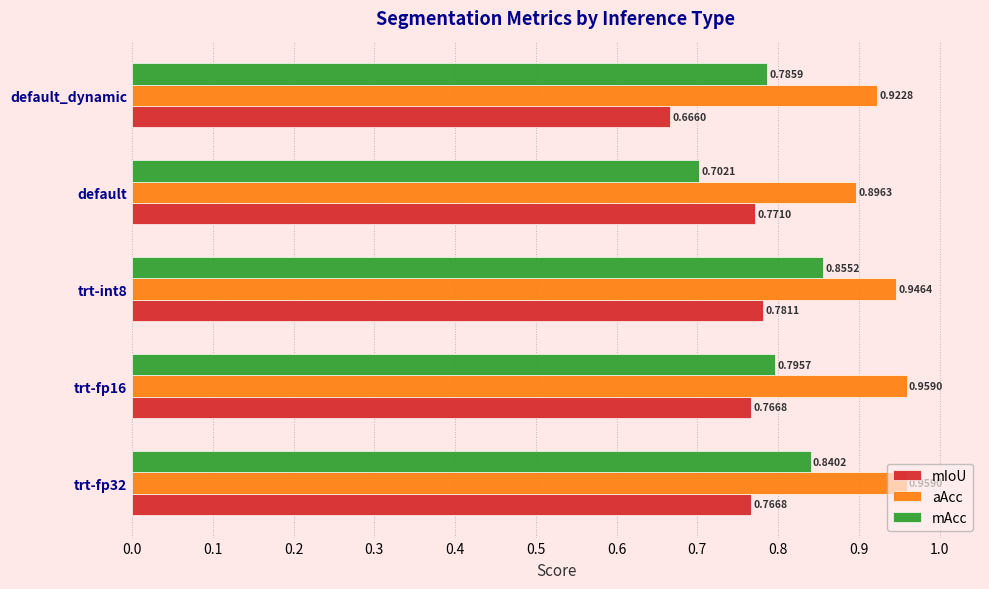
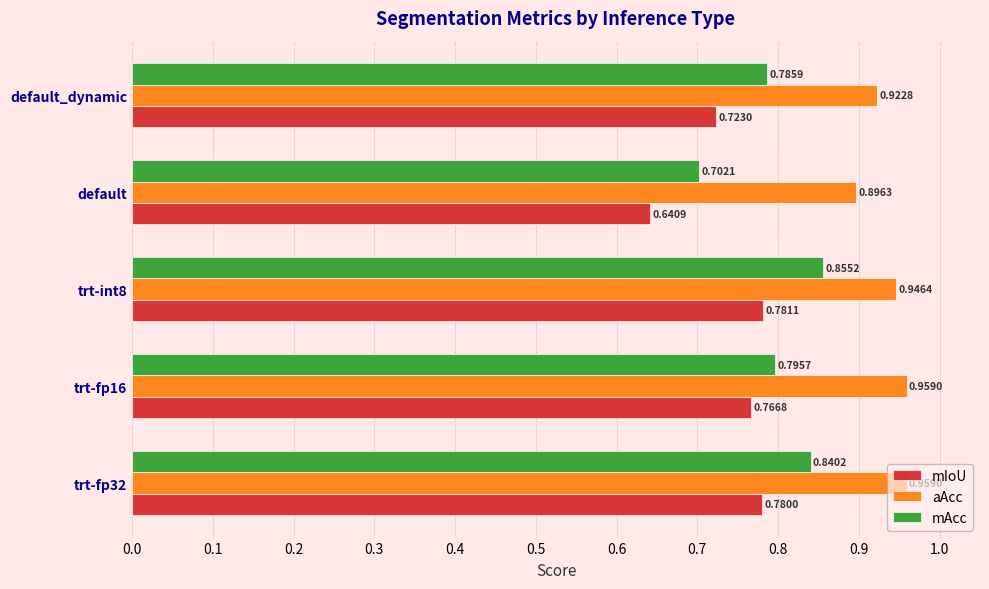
mIoU, default_dynamic: 0.6660 -> 0.7230
mIoU, default: 0.7710 -> 0.6409
mIoU, trt-fp32: 0.7668 -> 0.7800
